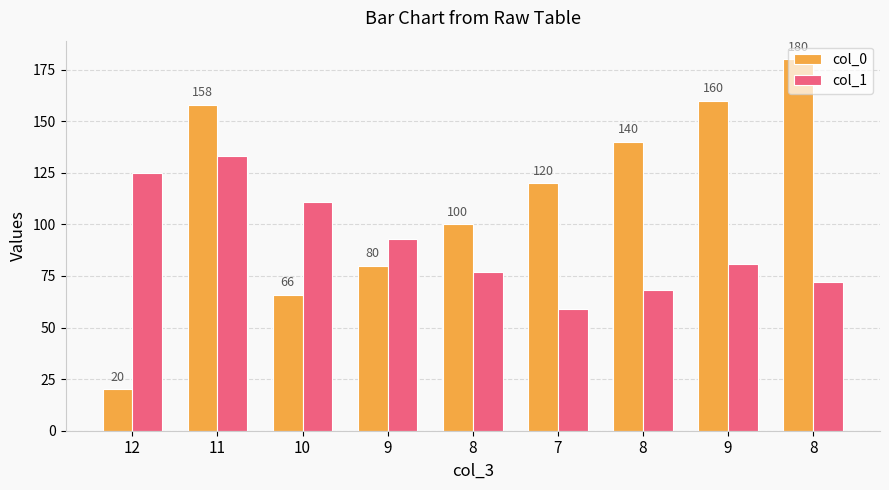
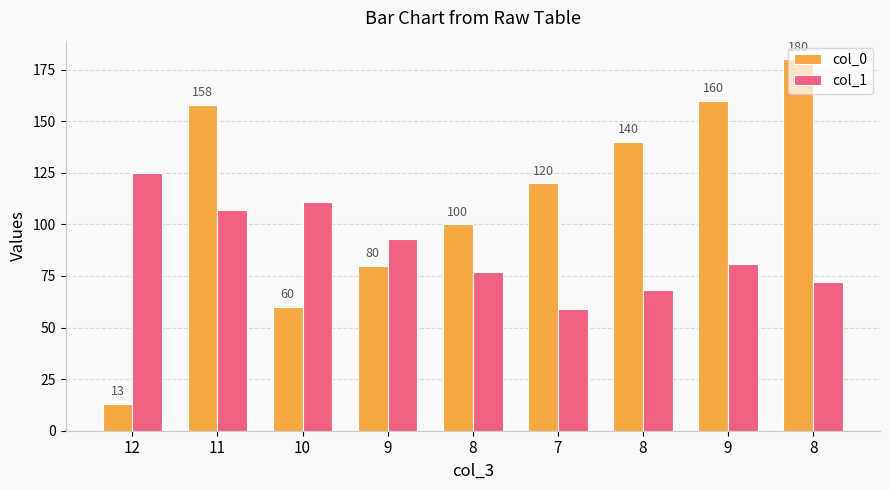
col_0, 12: 20 -> 13
col_1, 11: 133 -> 107
col_0, 10: 66 -> 60
